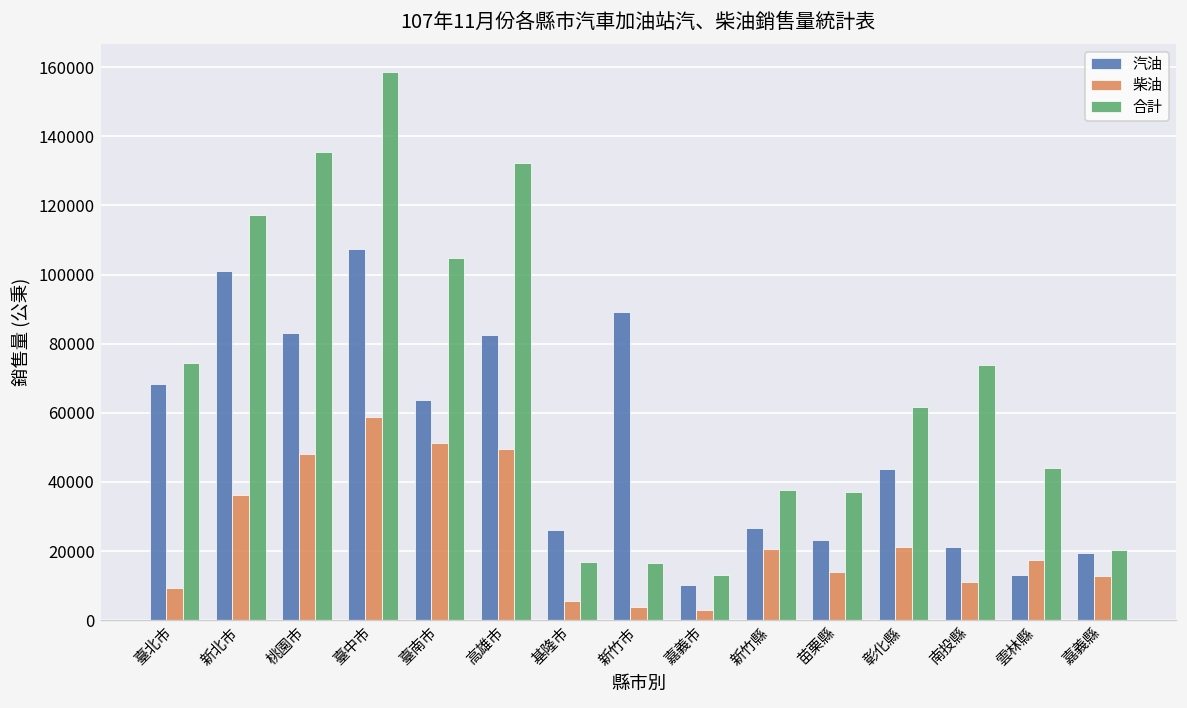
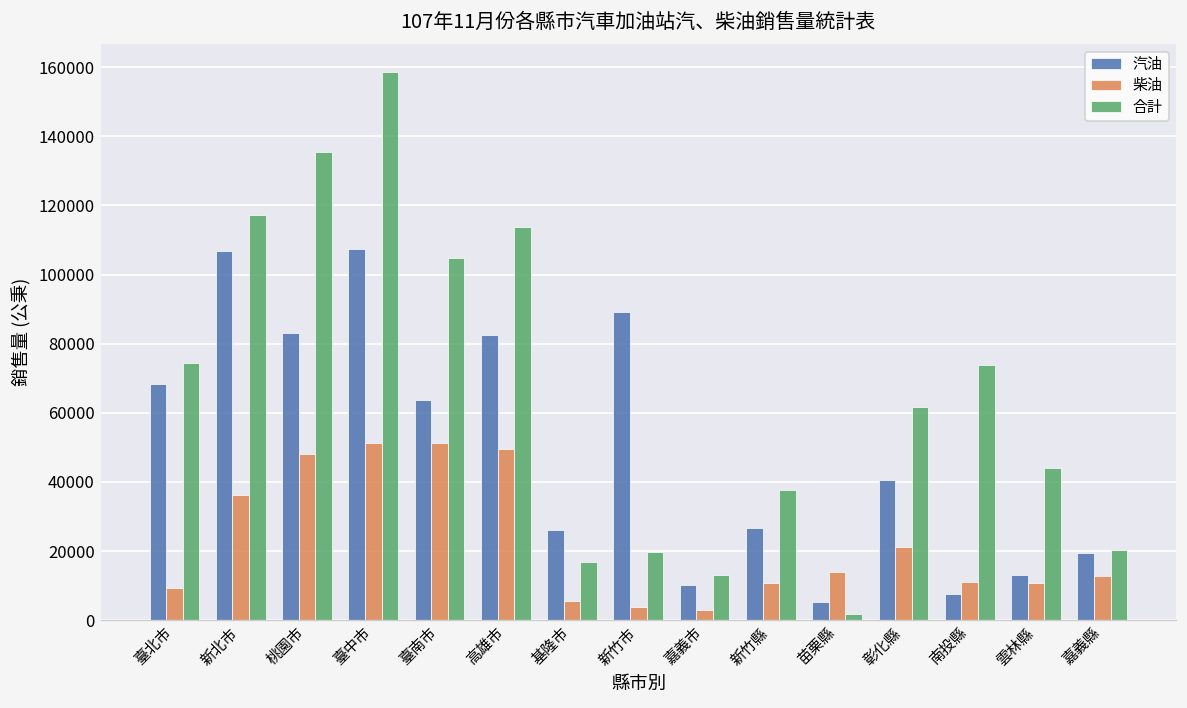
汽油, 新北市: 101000 -> 107000
柴油, 臺中市: 59000 -> 51000
合計, 高雄市: 132000 -> 114000
合計, 新竹市: 17000 -> 20000
柴油, 新竹縣: 21000 -> 11000
汽油, 苗栗縣: 23000 -> 5000
合計, 苗栗縣: 37000 -> 2000
汽油, 彰化縣: 44000 -> 40000
汽油, 南投縣: 21000 -> 8000
柴油, 雲林縣: 18000 -> 11000
